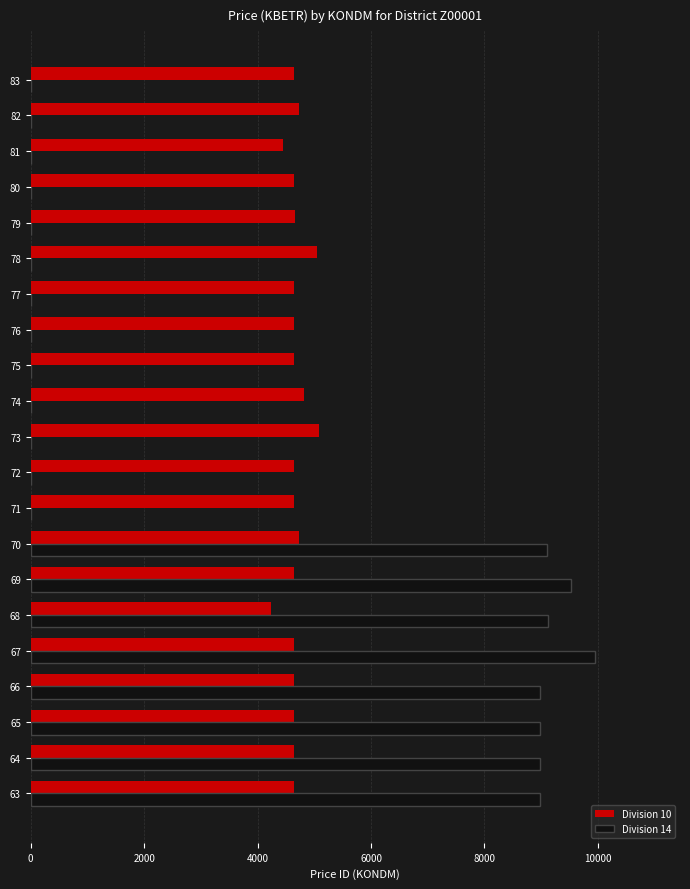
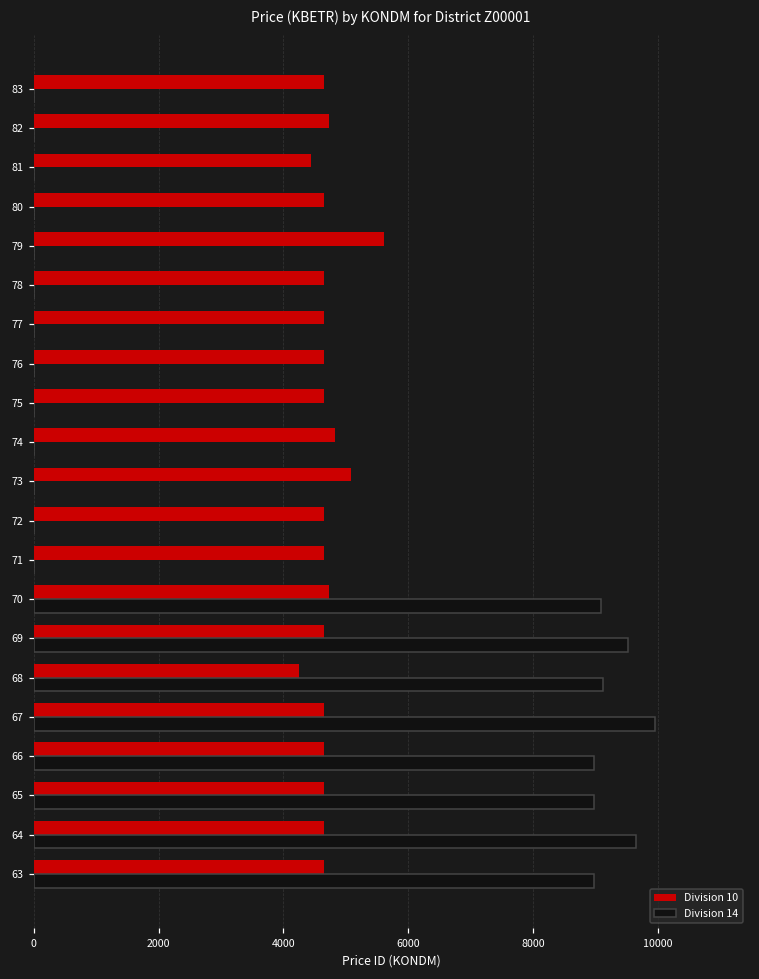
Division 10, 79: 4700 -> 5600
Division 10, 78: 5000 -> 4600
Division 14, 64: 9000 -> 9600
